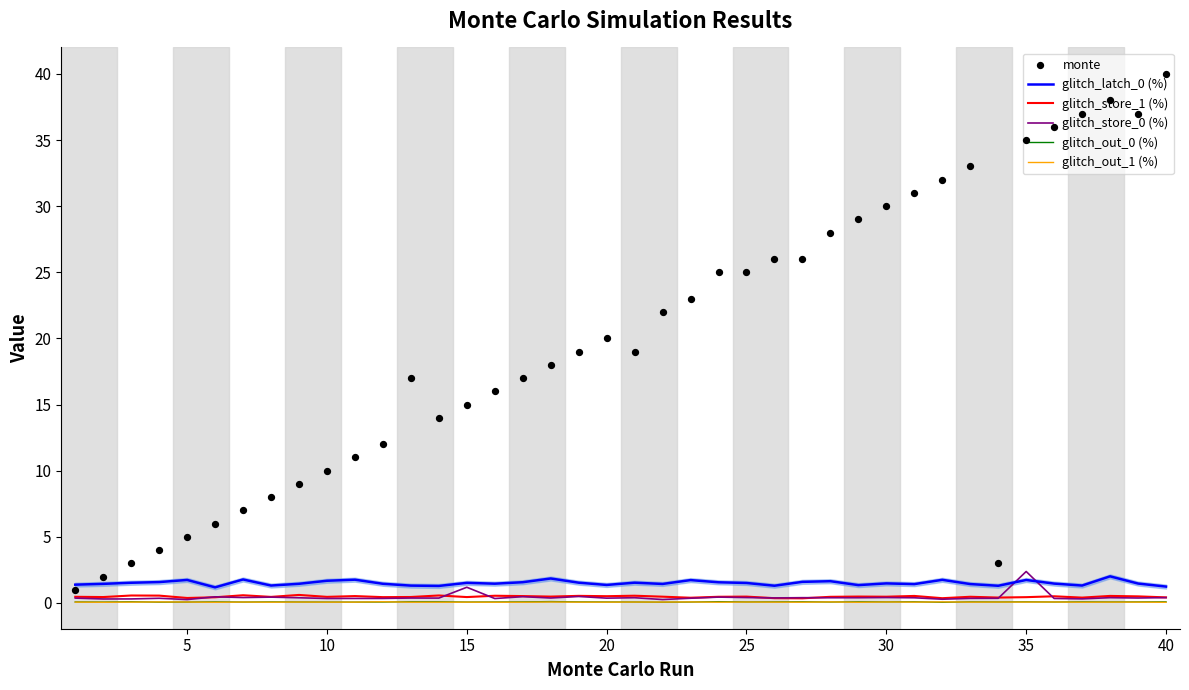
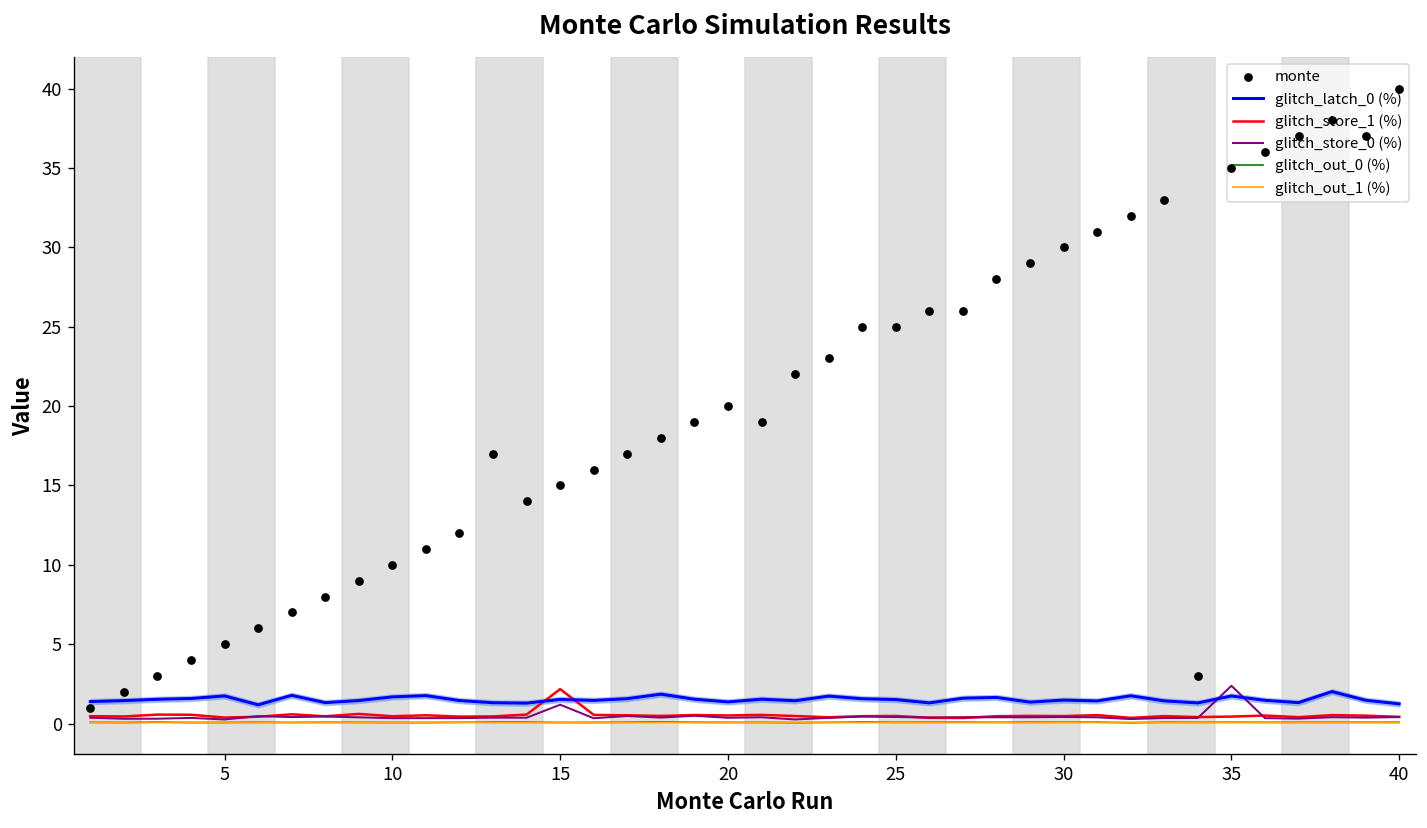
glitch_store_1 (%), 15: 0.4 -> 2.2
